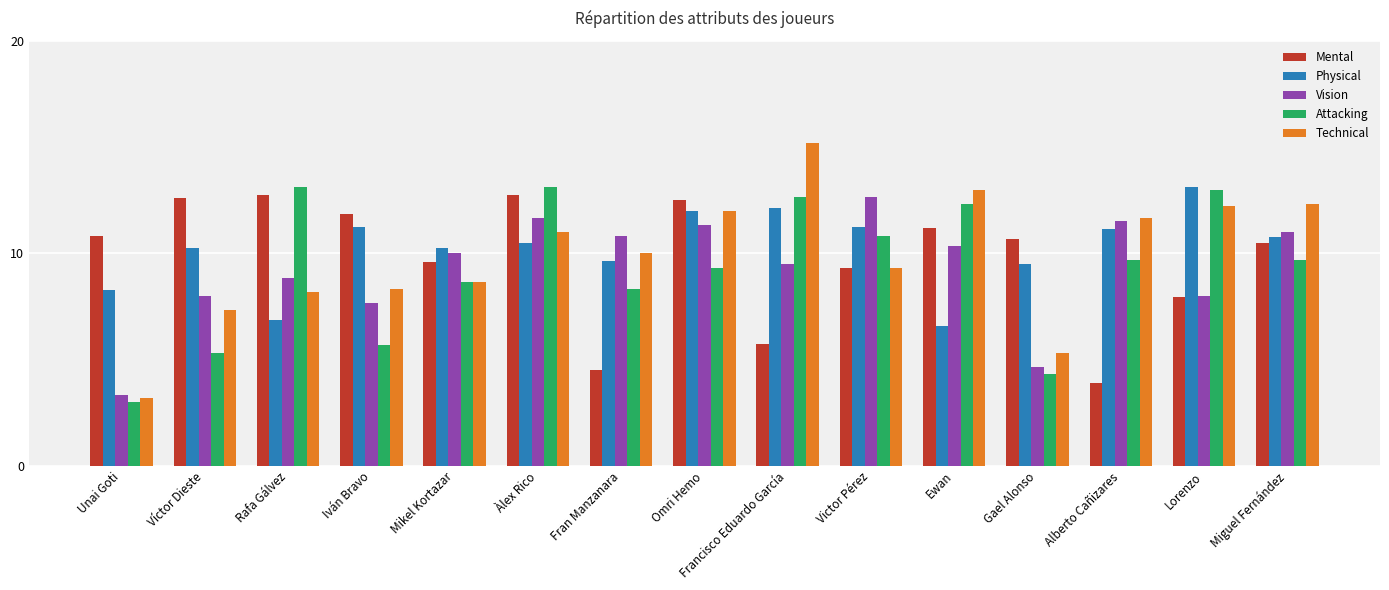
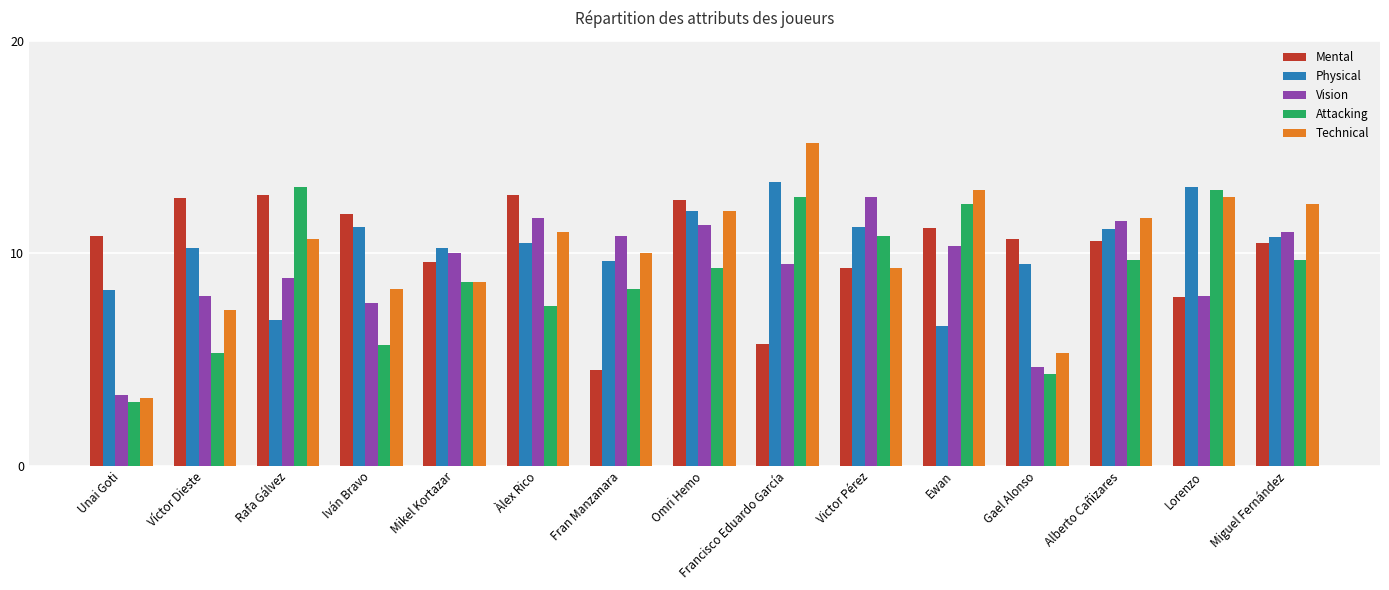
Technical, Rafa Gálvez: 8.2 -> 10.7
Attacking, Àlex Rico: 13.1 -> 7.5
Physical, Francisco Eduardo García: 12.1 -> 13.4
Mental, Alberto Cañizares: 3.9 -> 10.6
Technical, Lorenzo: 12.2 -> 12.7
